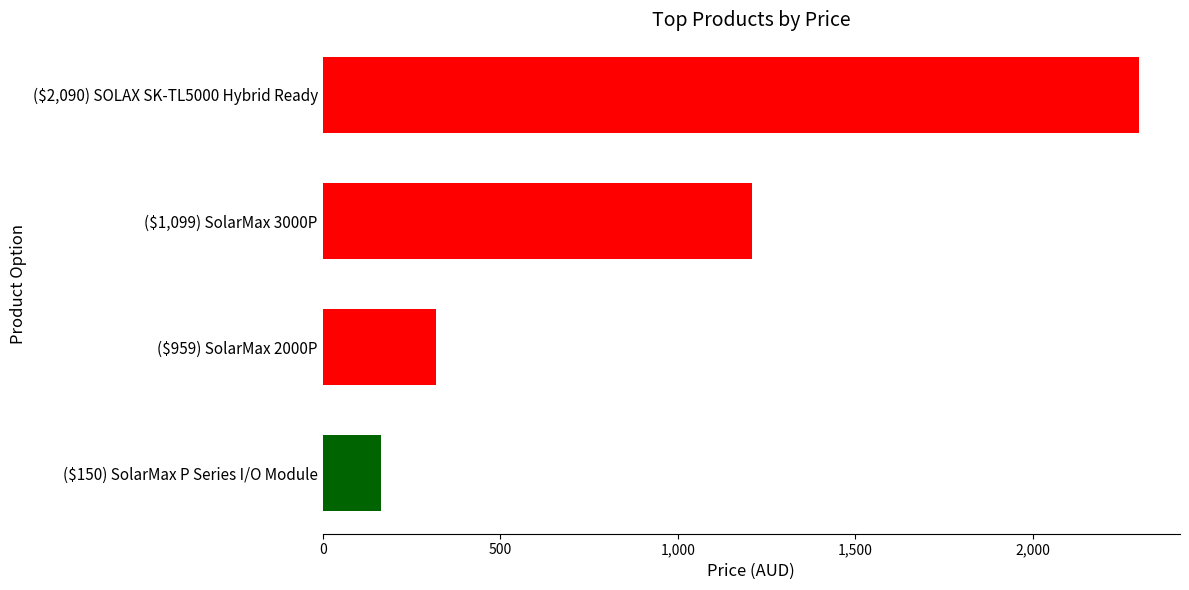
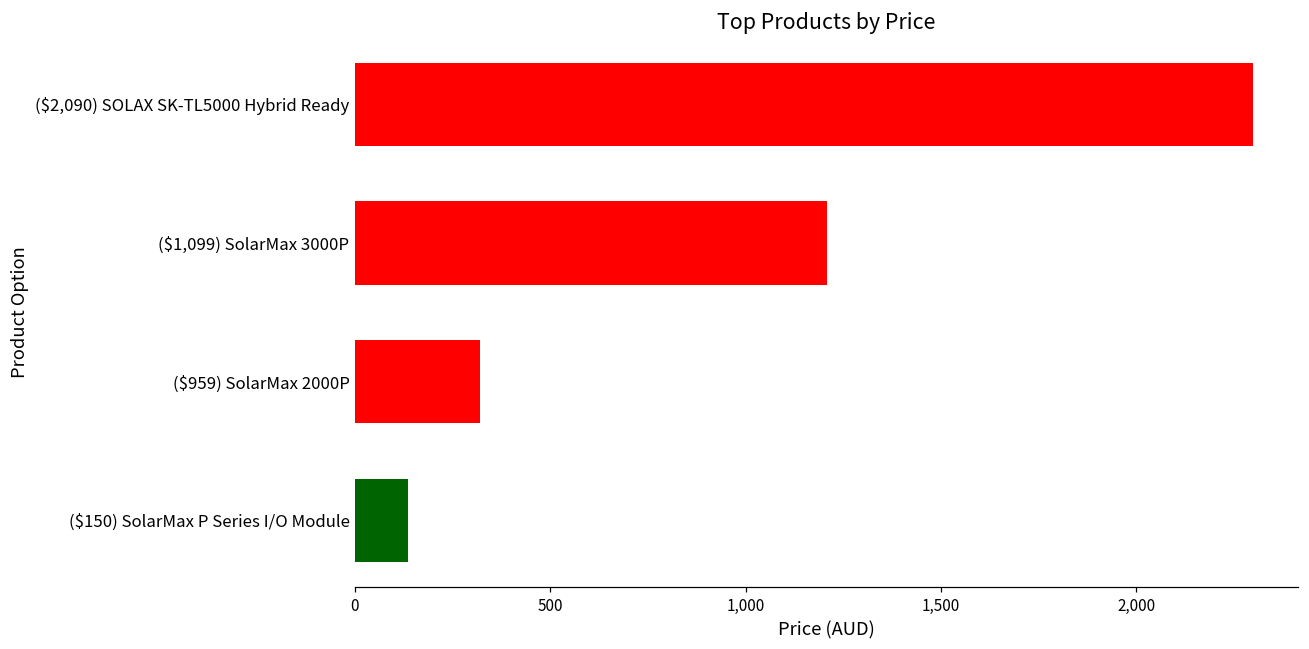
($150) SolarMax P Series I/O Module: 170 -> 140
